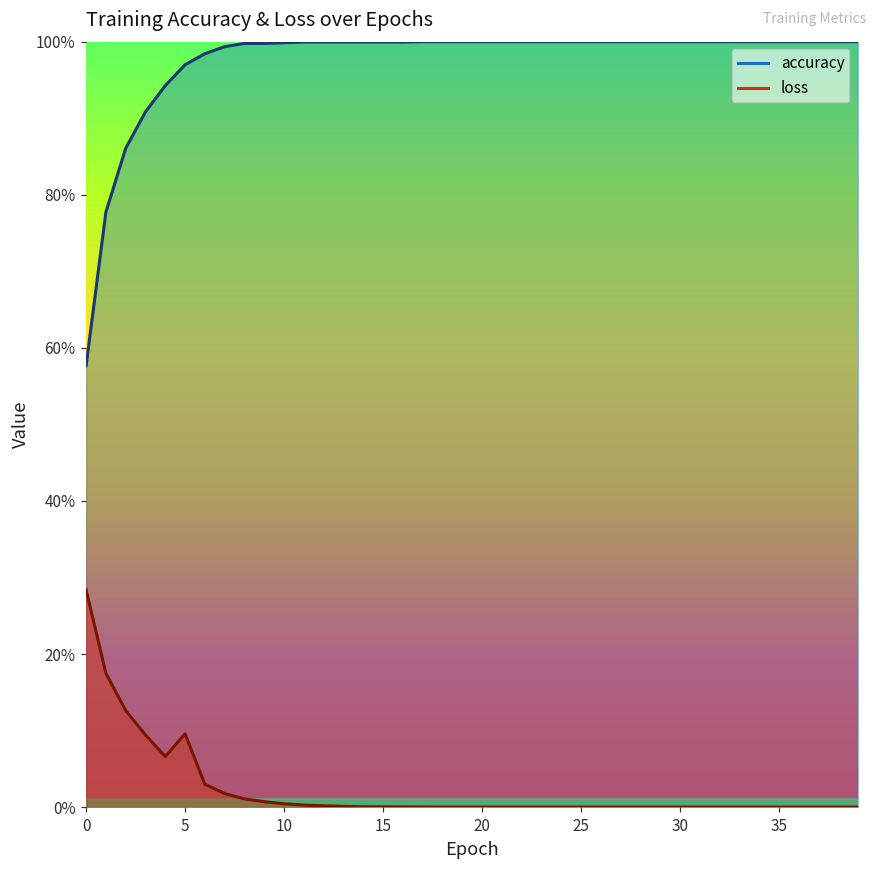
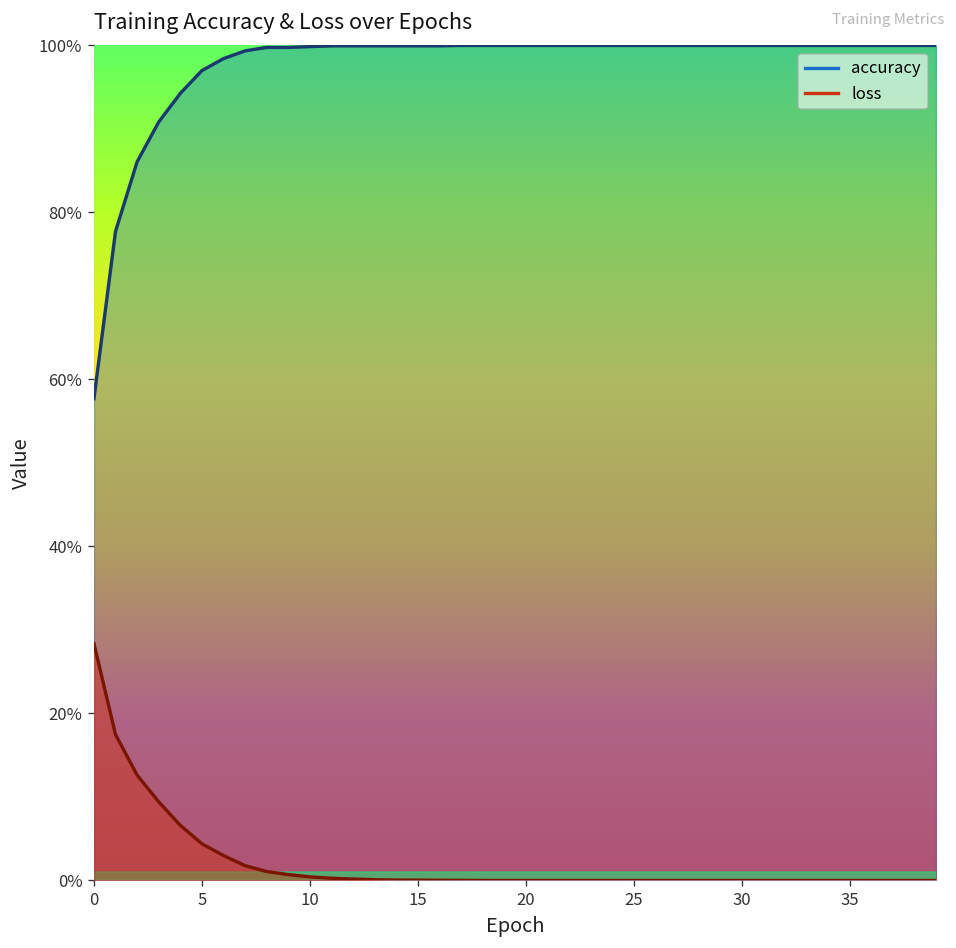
loss, 5: 10% -> 4%
